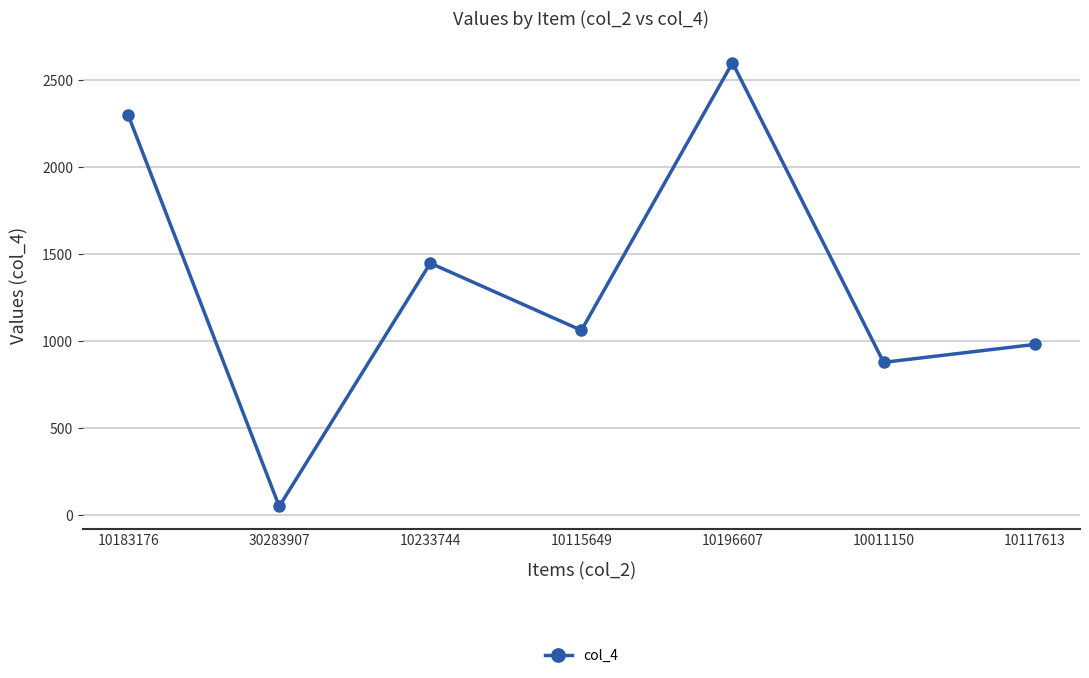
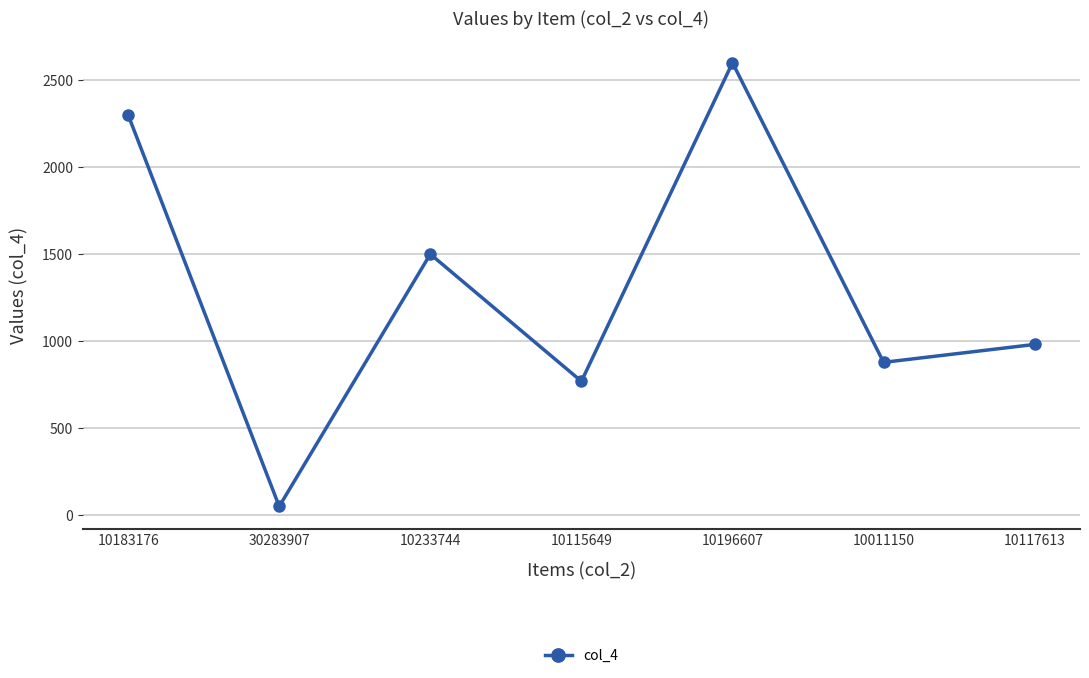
10233744: 1450 -> 1500
10115649: 1060 -> 770
